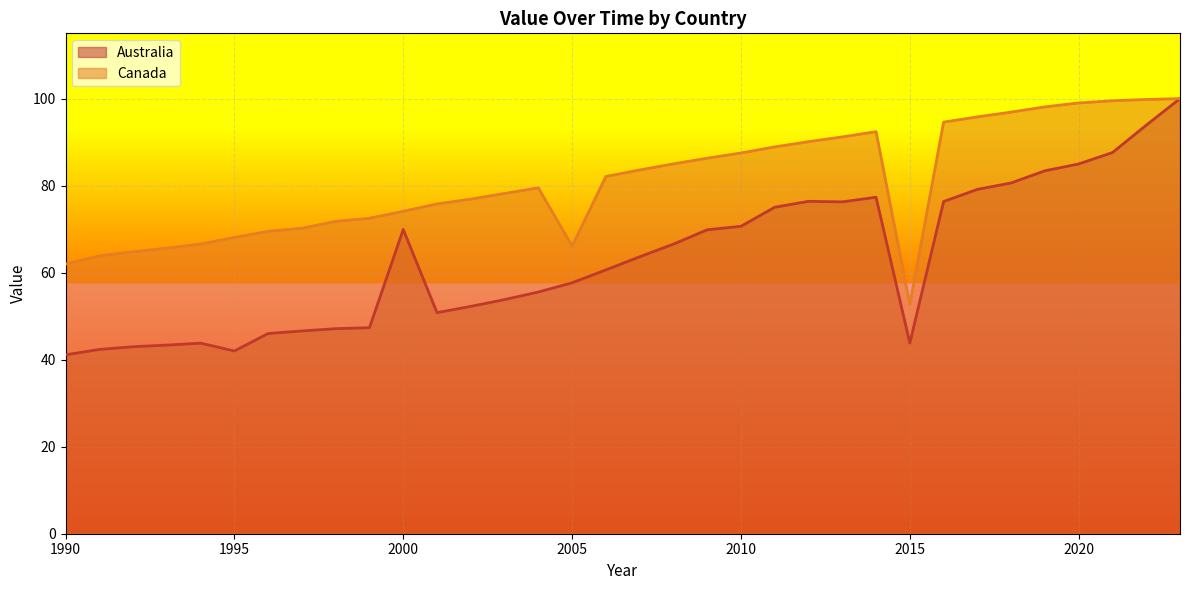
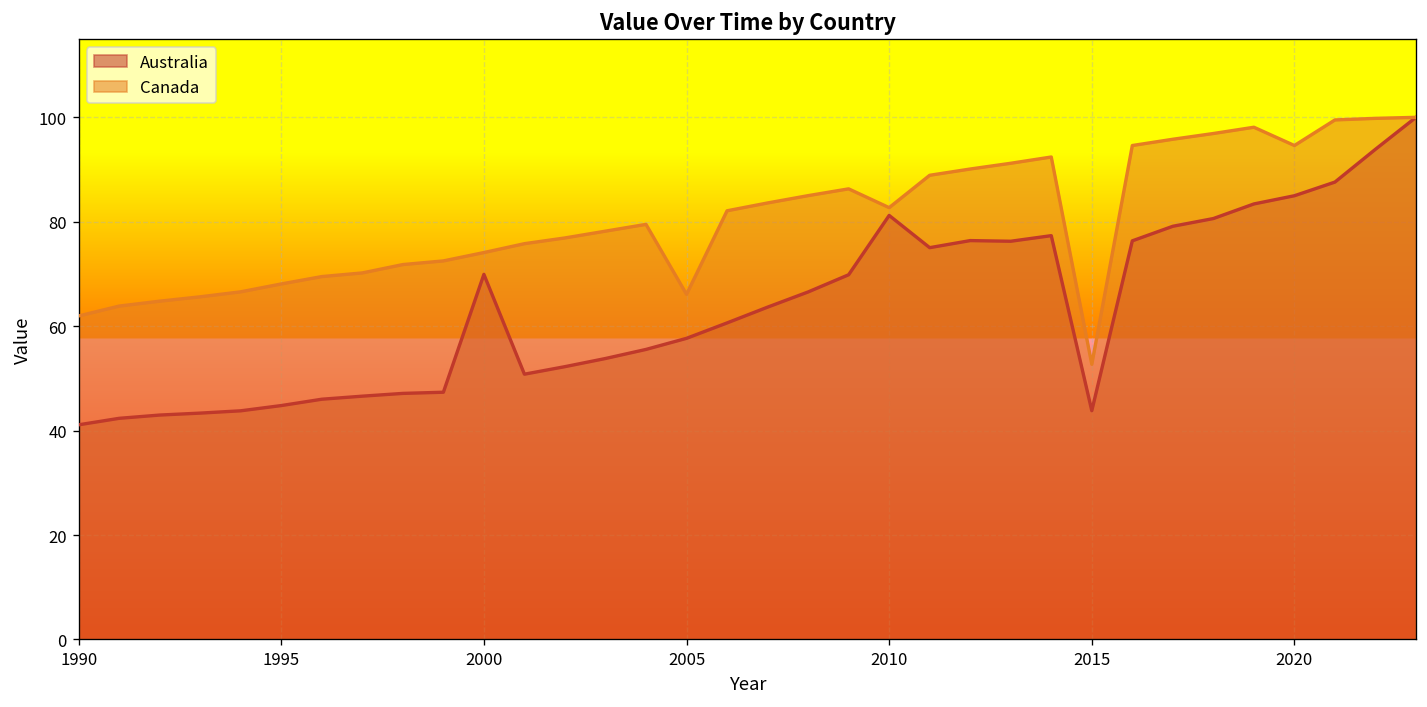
Australia, 1995: 42 -> 45
Australia, 2010: 71 -> 81
Canada, 2010: 88 -> 83
Canada, 2020: 99 -> 95
